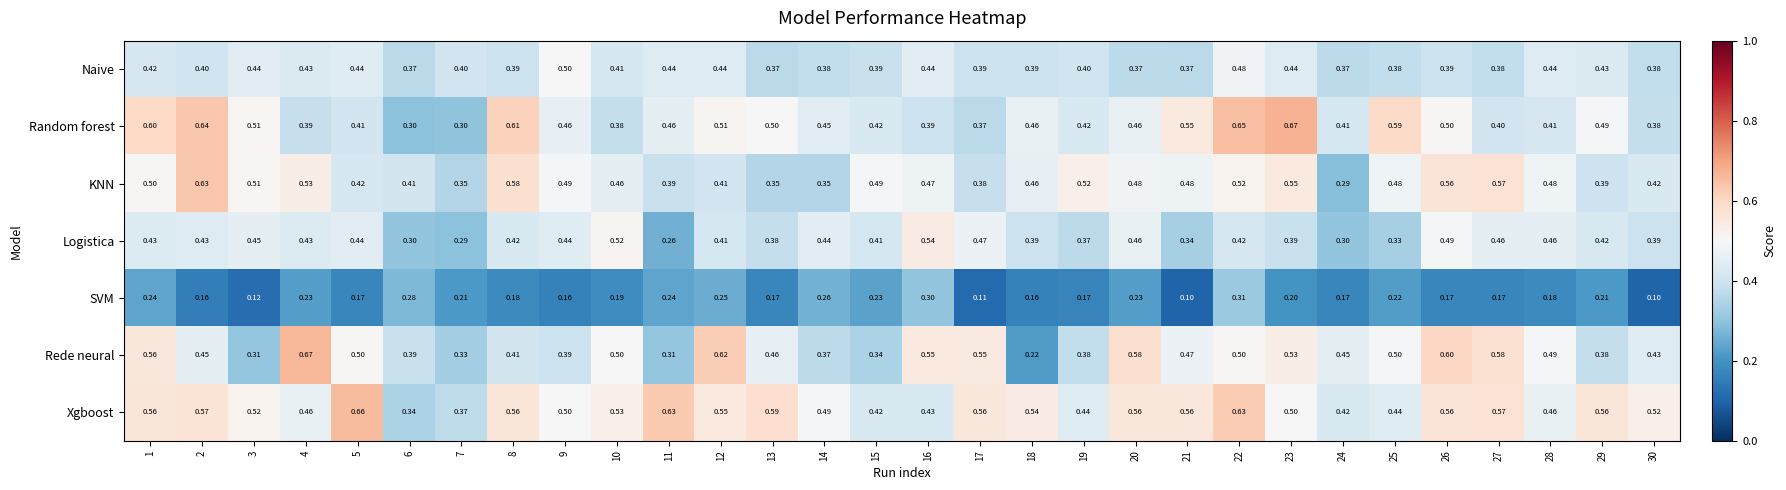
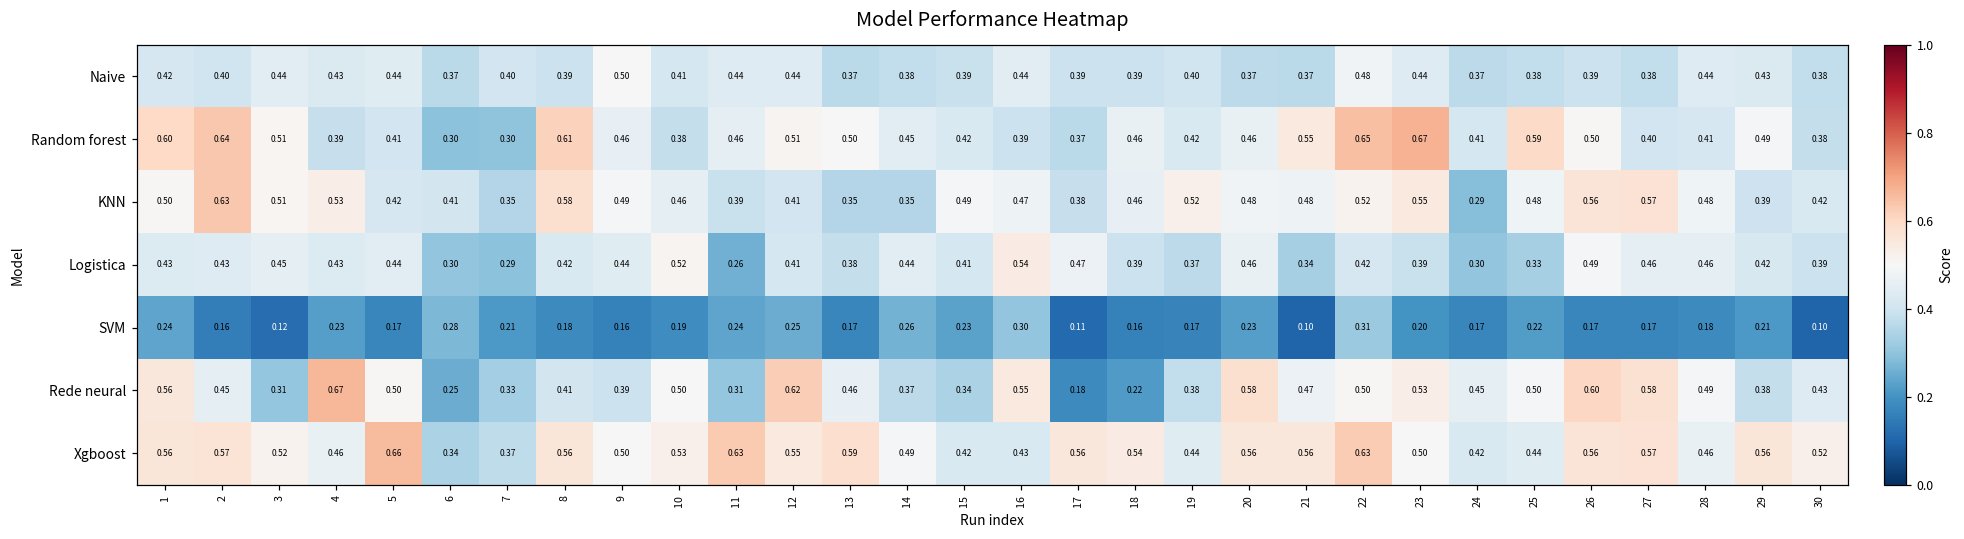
Rede neural, 6: 0.39 -> 0.25
Rede neural, 17: 0.55 -> 0.18
